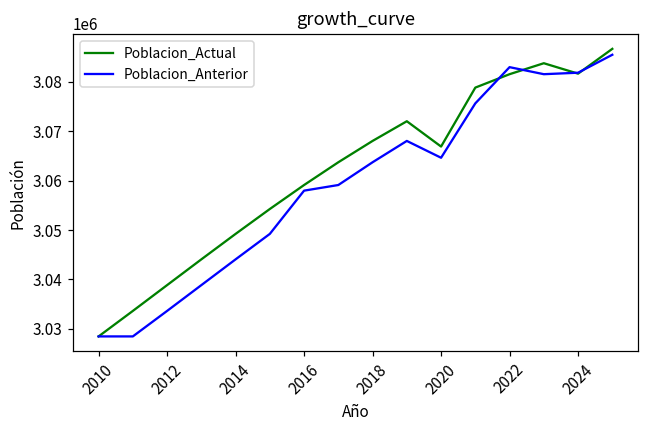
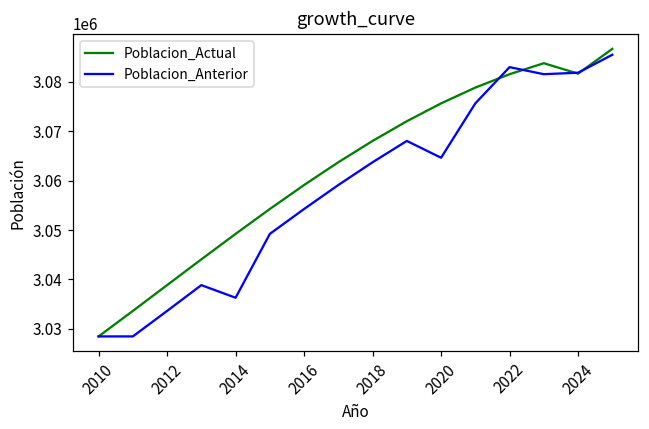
Poblacion_Anterior, 2014: 3044000 -> 3036000
Poblacion_Anterior, 2016: 3058000 -> 3054000
Poblacion_Actual, 2020: 3067000 -> 3076000
